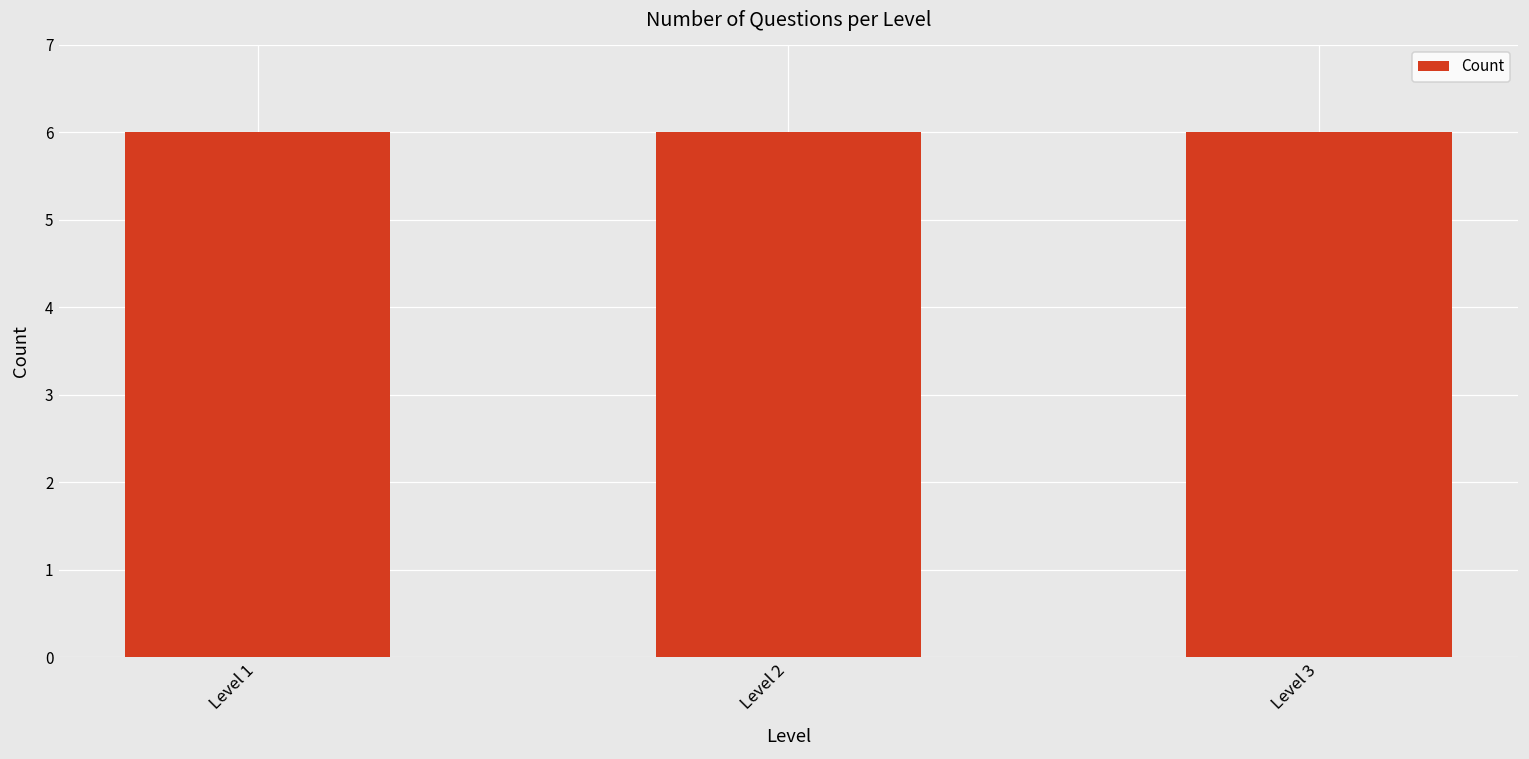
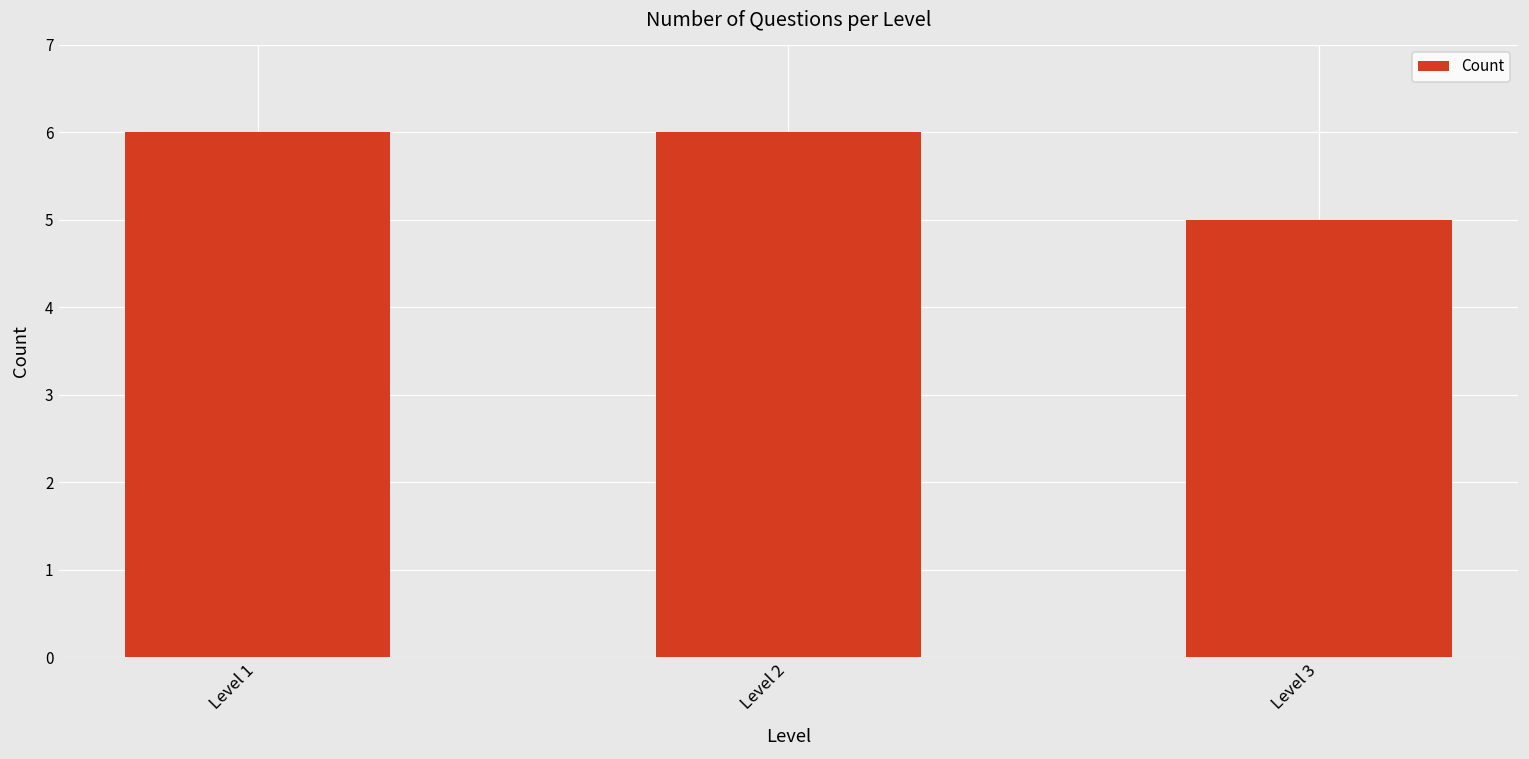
Level 3: 6 -> 5
